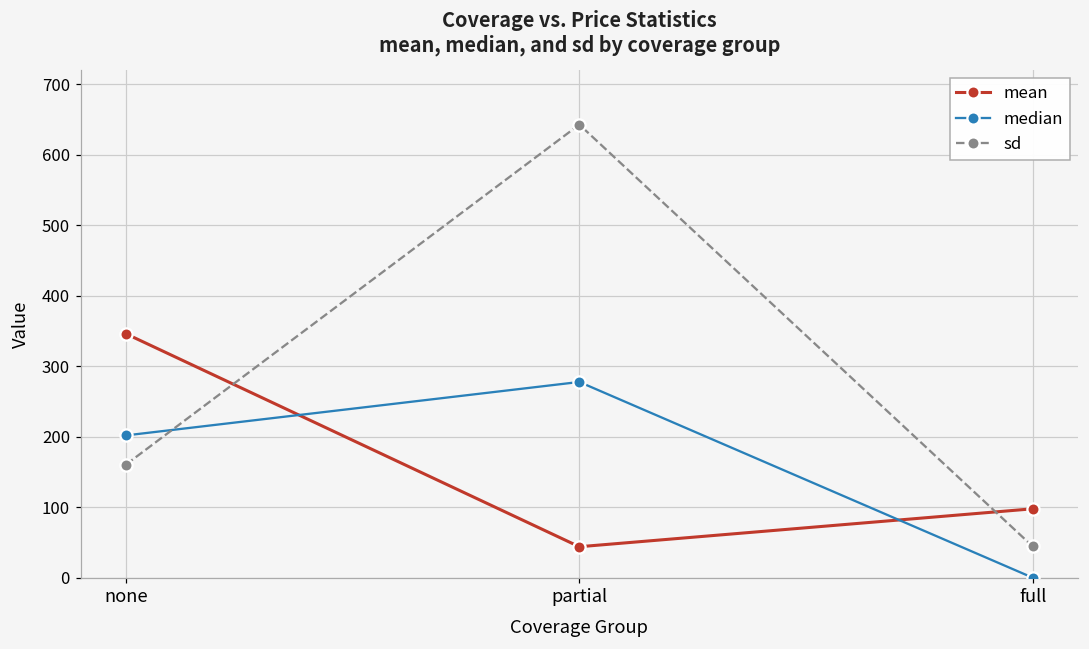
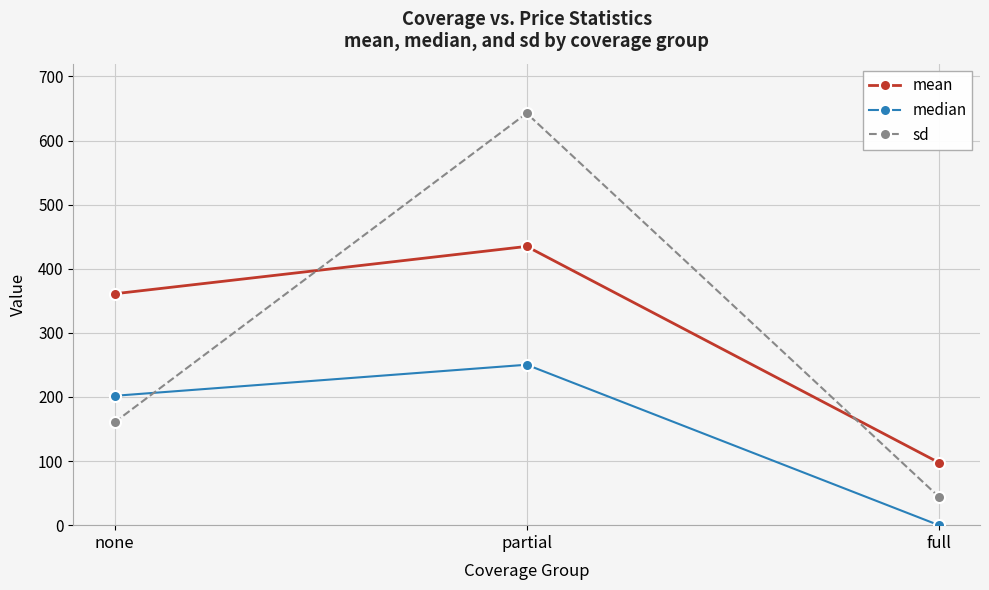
mean, none: 350 -> 360
mean, partial: 40 -> 430
median, partial: 280 -> 250
